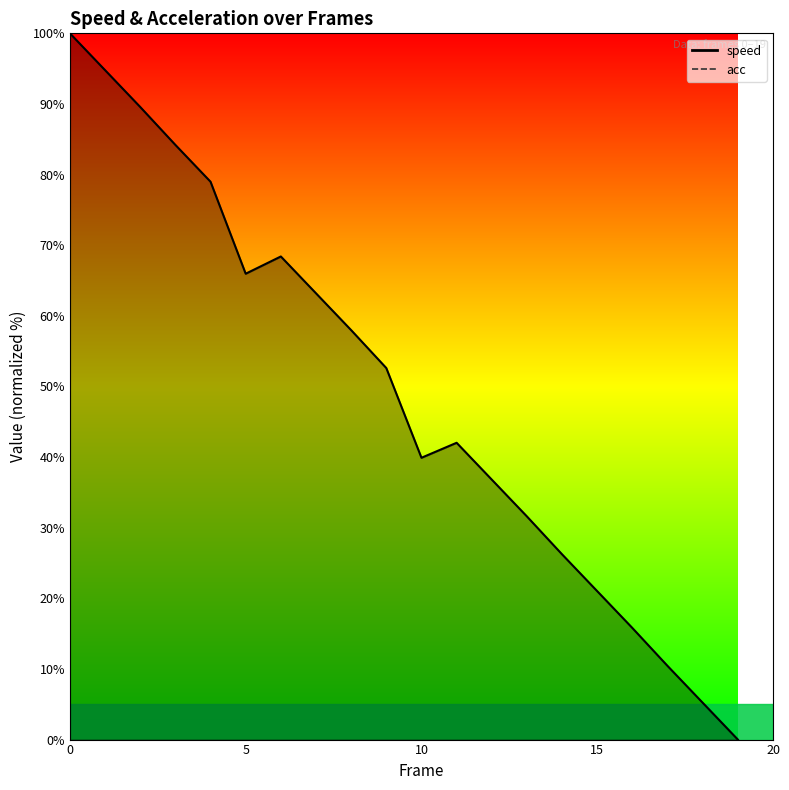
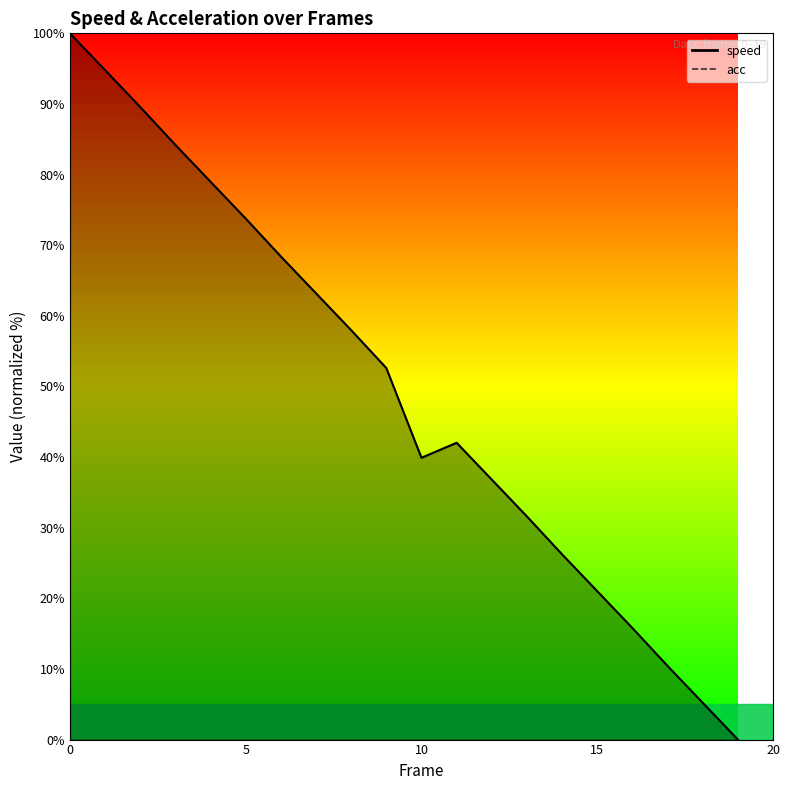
5: 66% -> 74%
